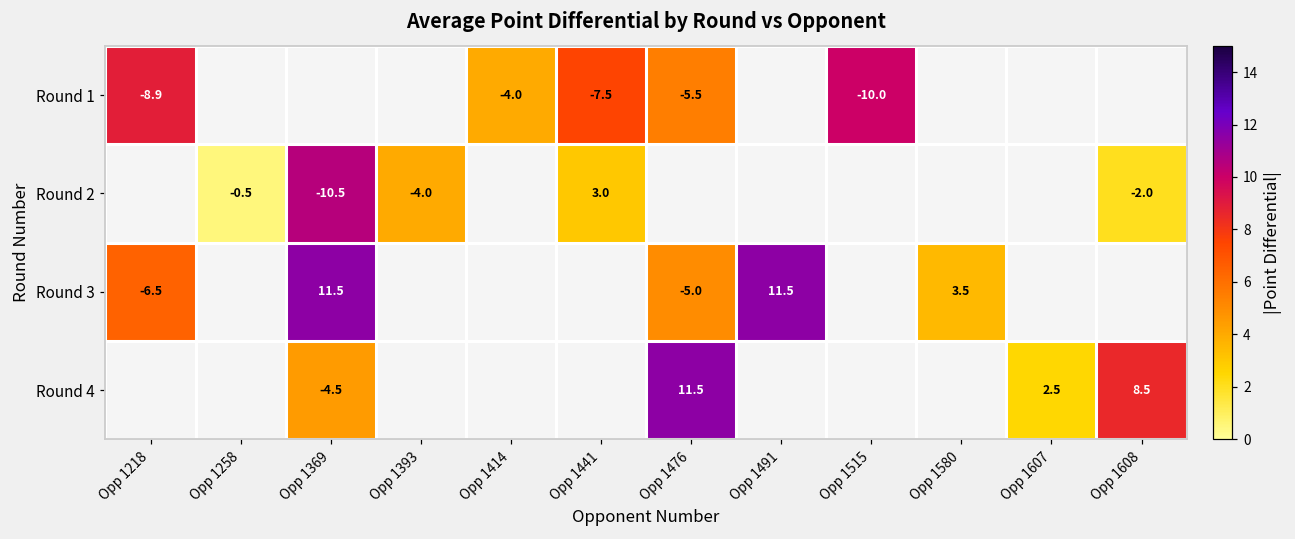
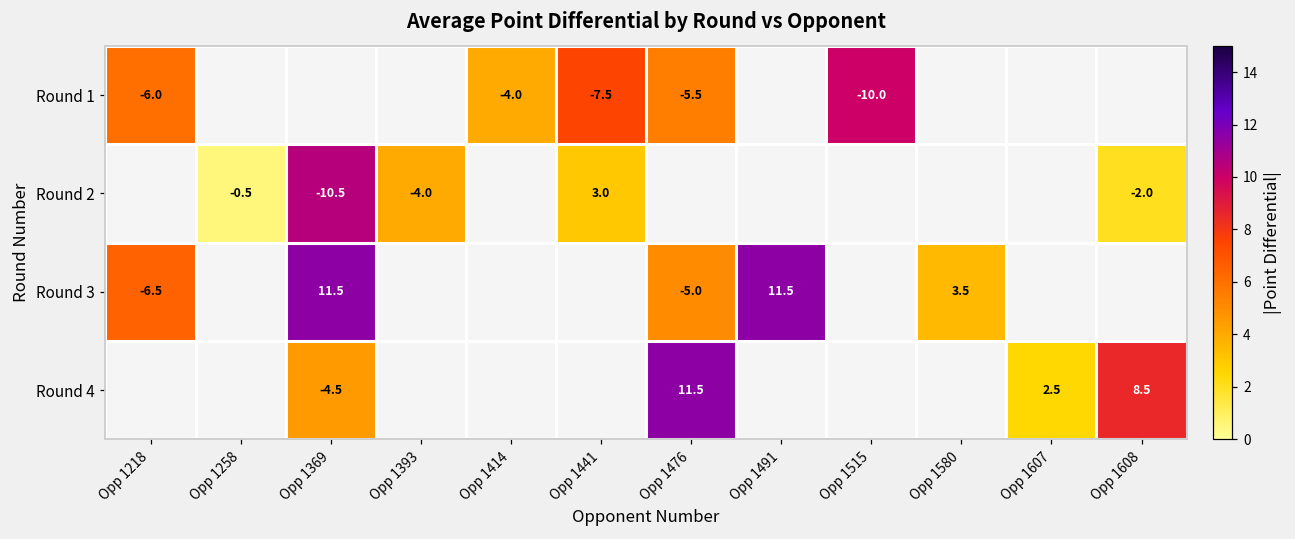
Round 1, Opp 1218: -8.9 -> -6.0
